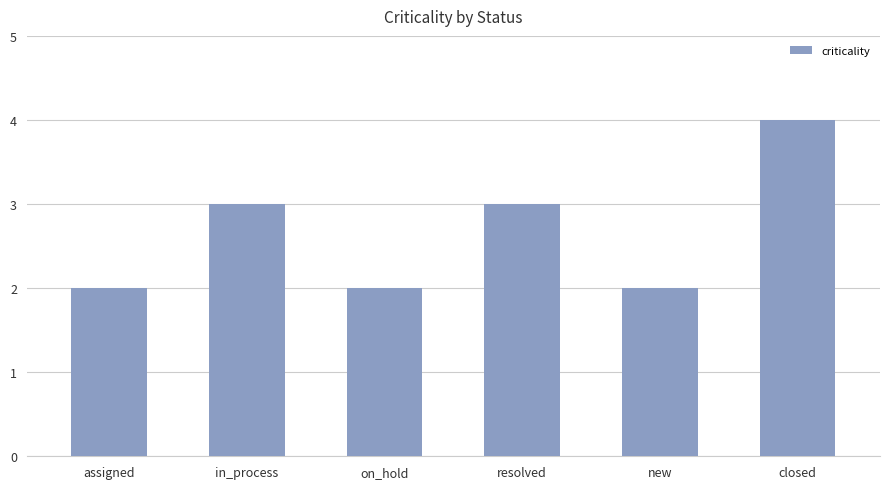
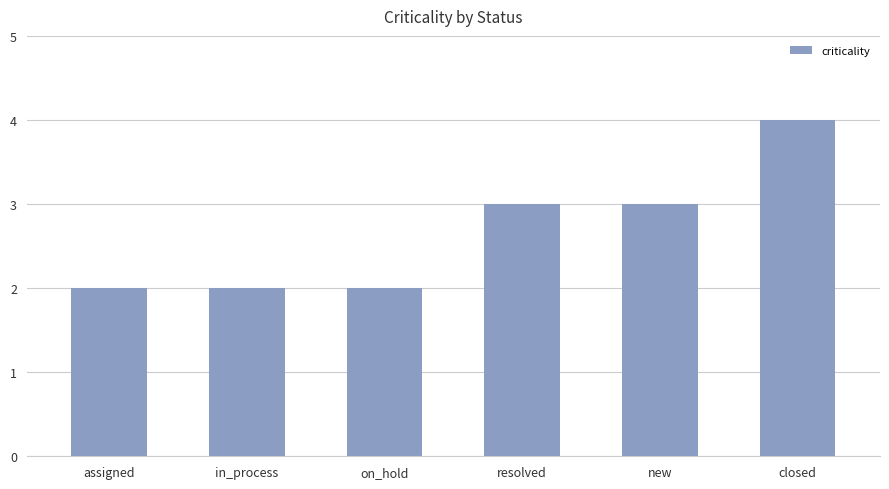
in_process: 3 -> 2
new: 2 -> 3
